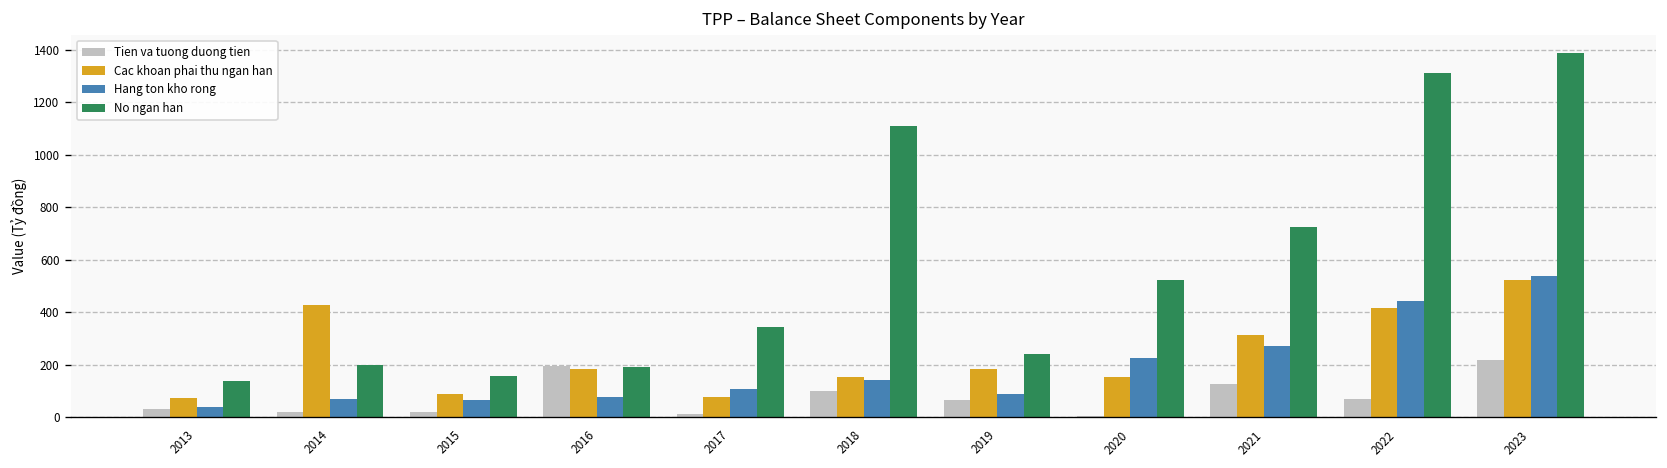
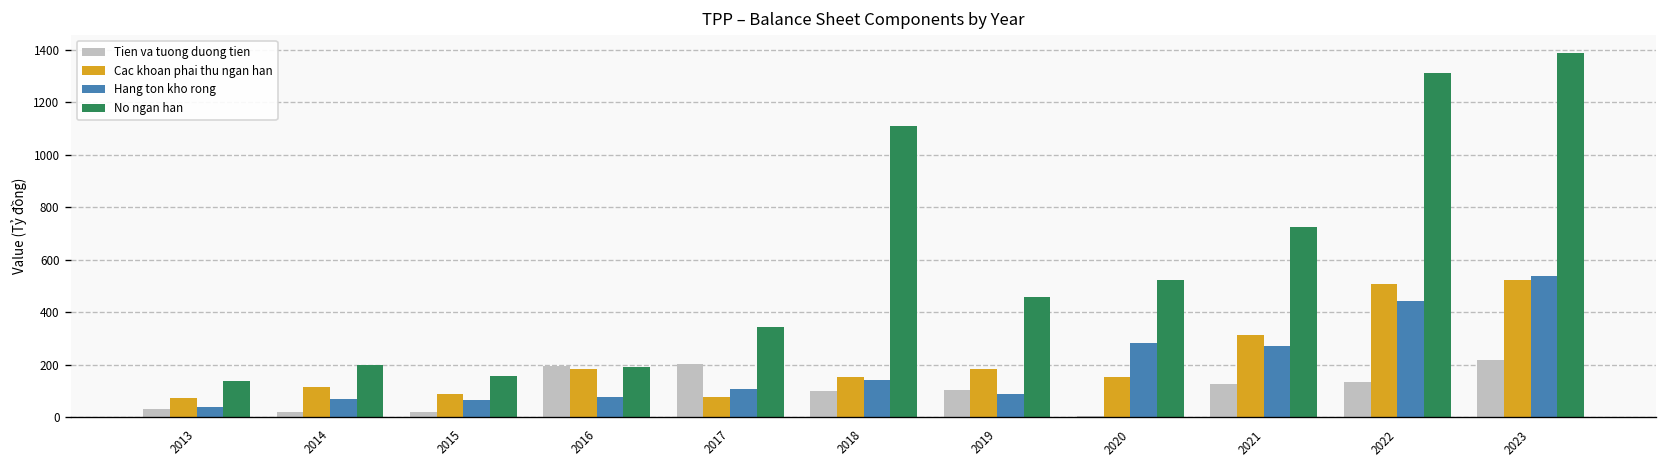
Cac khoan phai thu ngan han, 2014: 430 -> 120
Tien va tuong duong tien, 2017: 10 -> 200
Tien va tuong duong tien, 2019: 70 -> 110
No ngan han, 2019: 240 -> 460
Hang ton kho rong, 2020: 220 -> 280
Tien va tuong duong tien, 2022: 70 -> 140
Cac khoan phai thu ngan han, 2022: 420 -> 510
